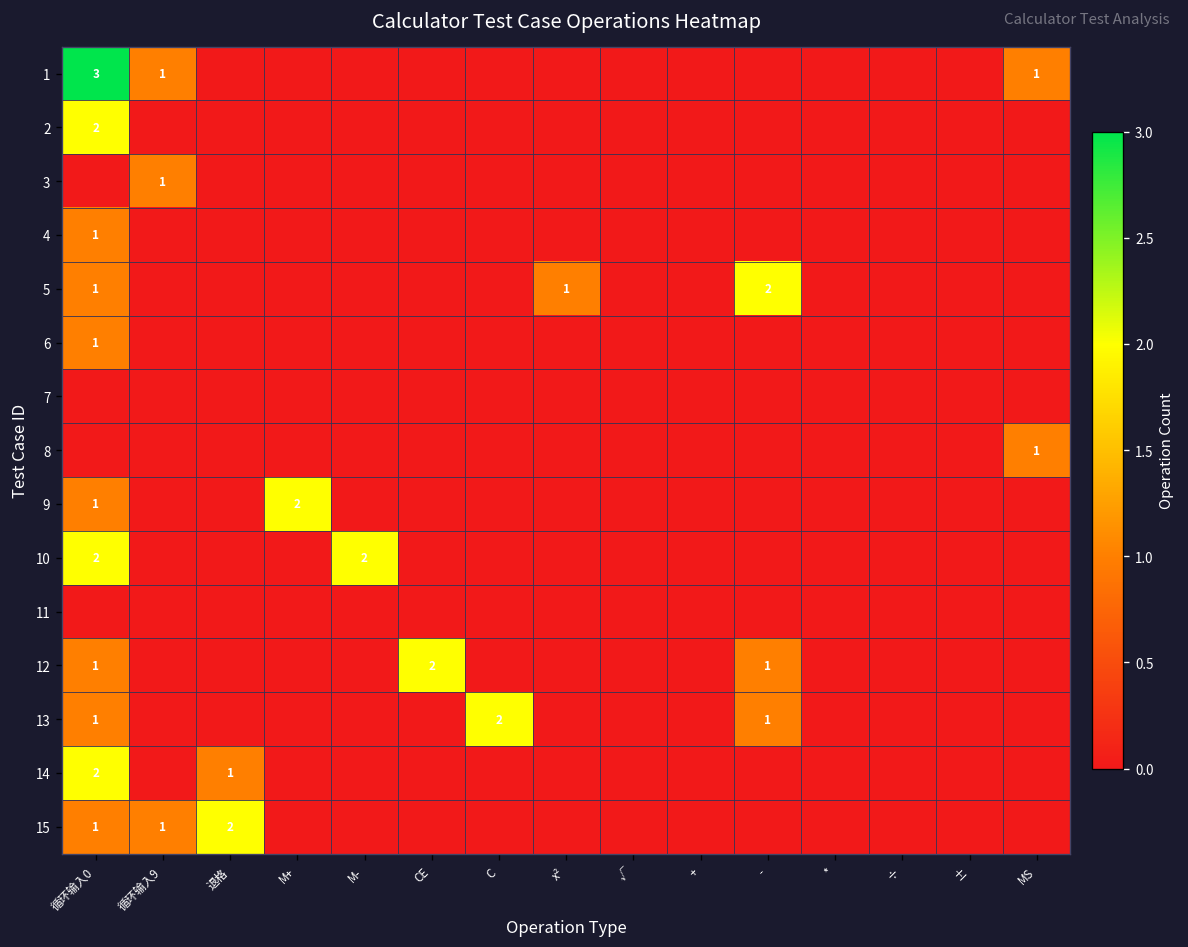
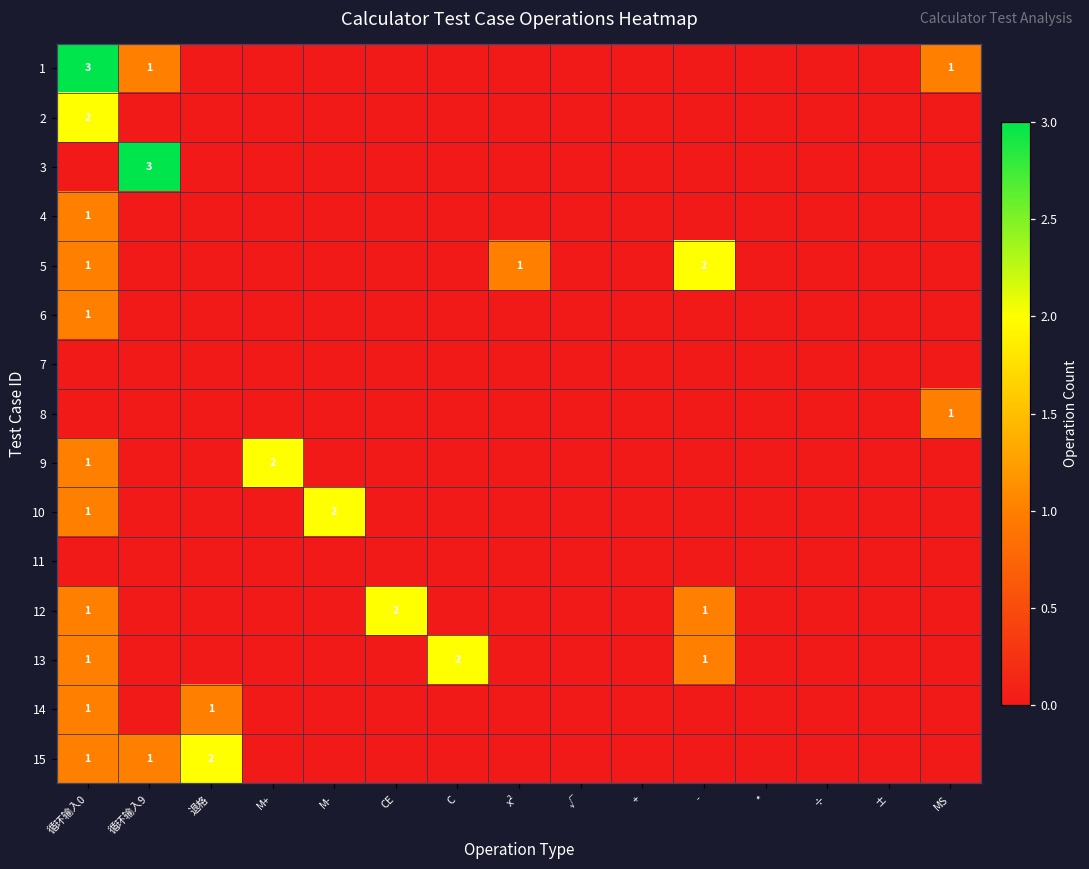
3, 循环输入9: 1 -> 3
10, 循环输入0: 2 -> 1
14, 循环输入0: 2 -> 1
